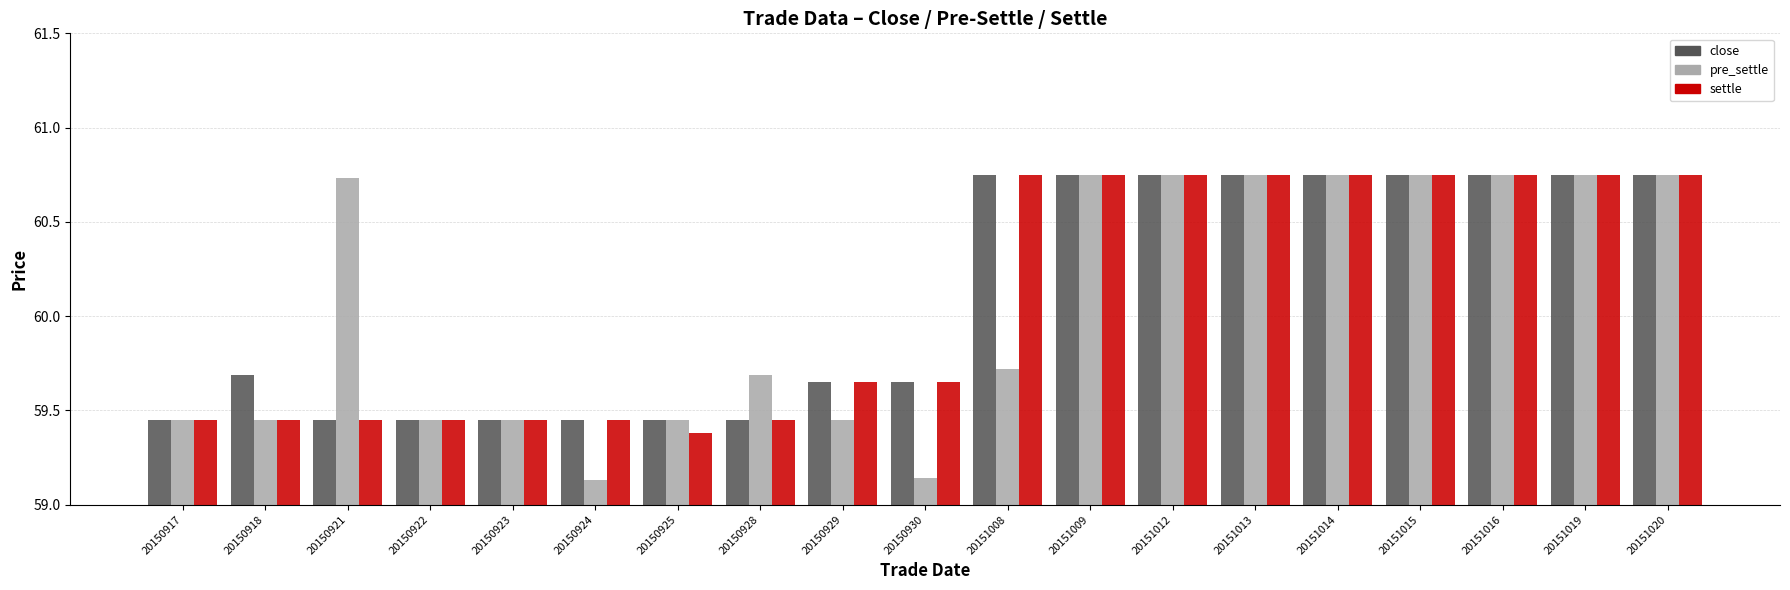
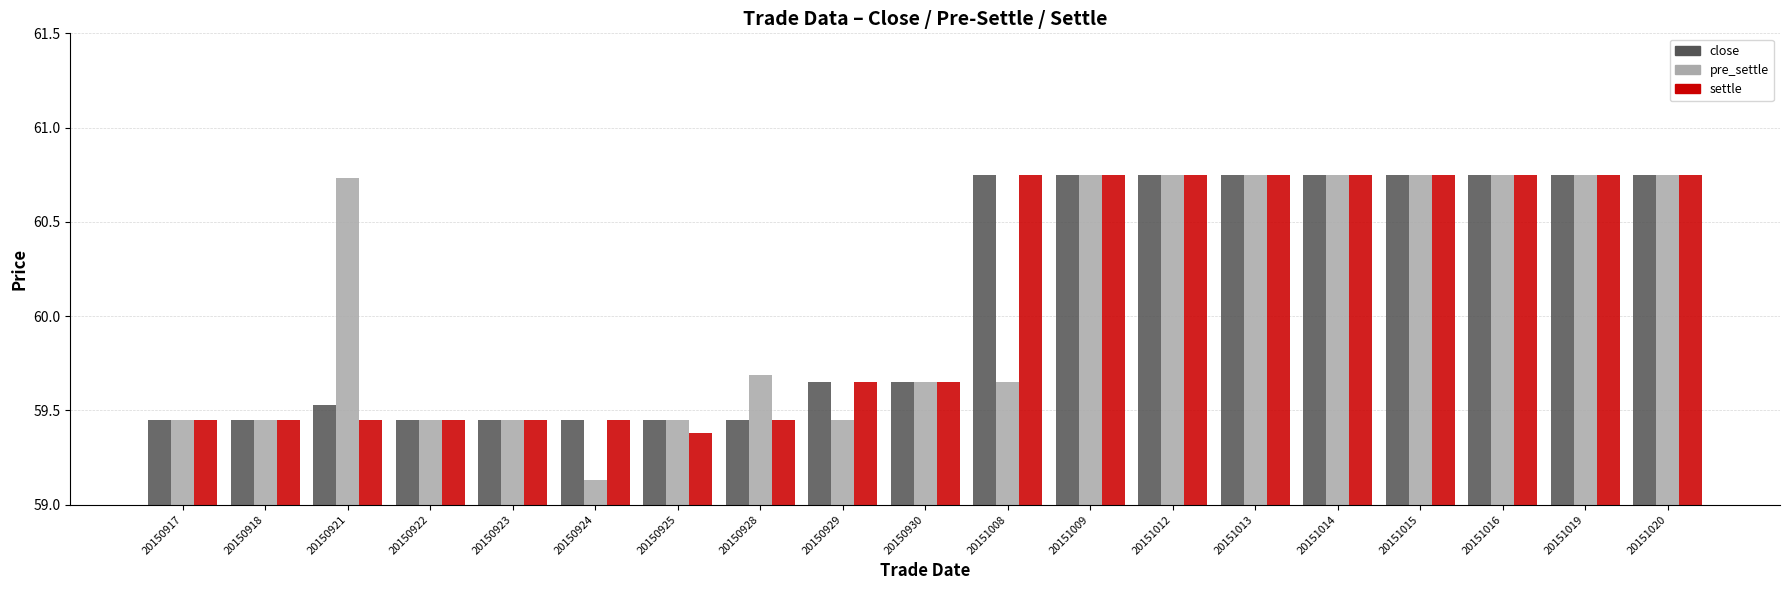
close, 20150918: 59.69 -> 59.45
close, 20150921: 59.45 -> 59.53
pre_settle, 20150930: 59.14 -> 59.65
pre_settle, 20151008: 59.72 -> 59.65
